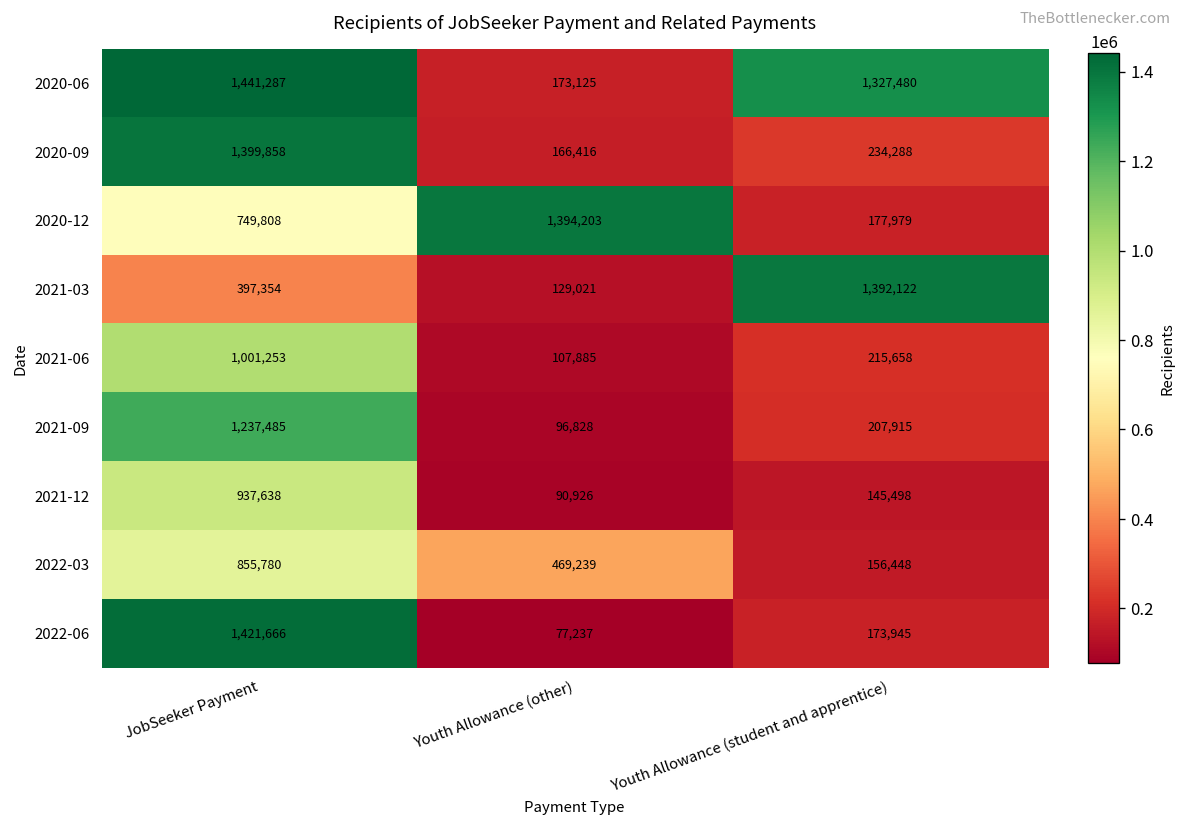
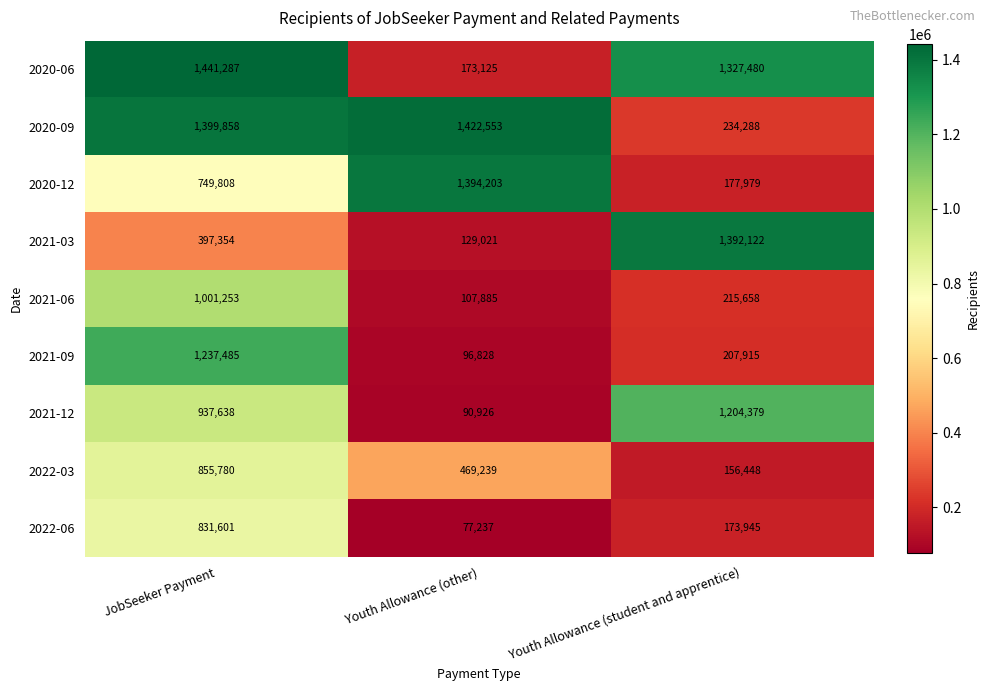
2020-09, Youth Allowance (other): 166,416 -> 1,422,553
2021-12, Youth Allowance (student and apprentice): 145,498 -> 1,204,379
2022-06, JobSeeker Payment: 1,421,666 -> 831,601
